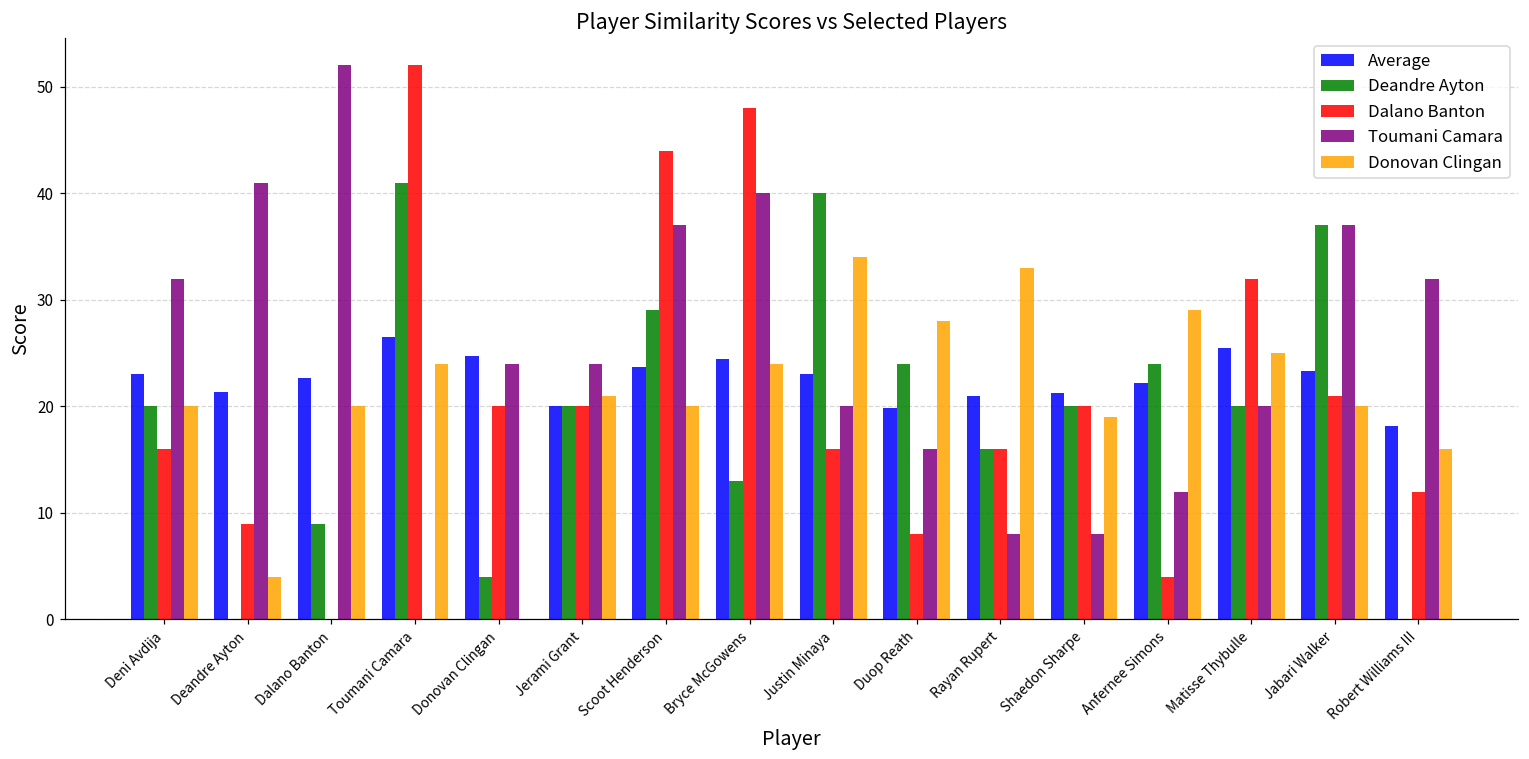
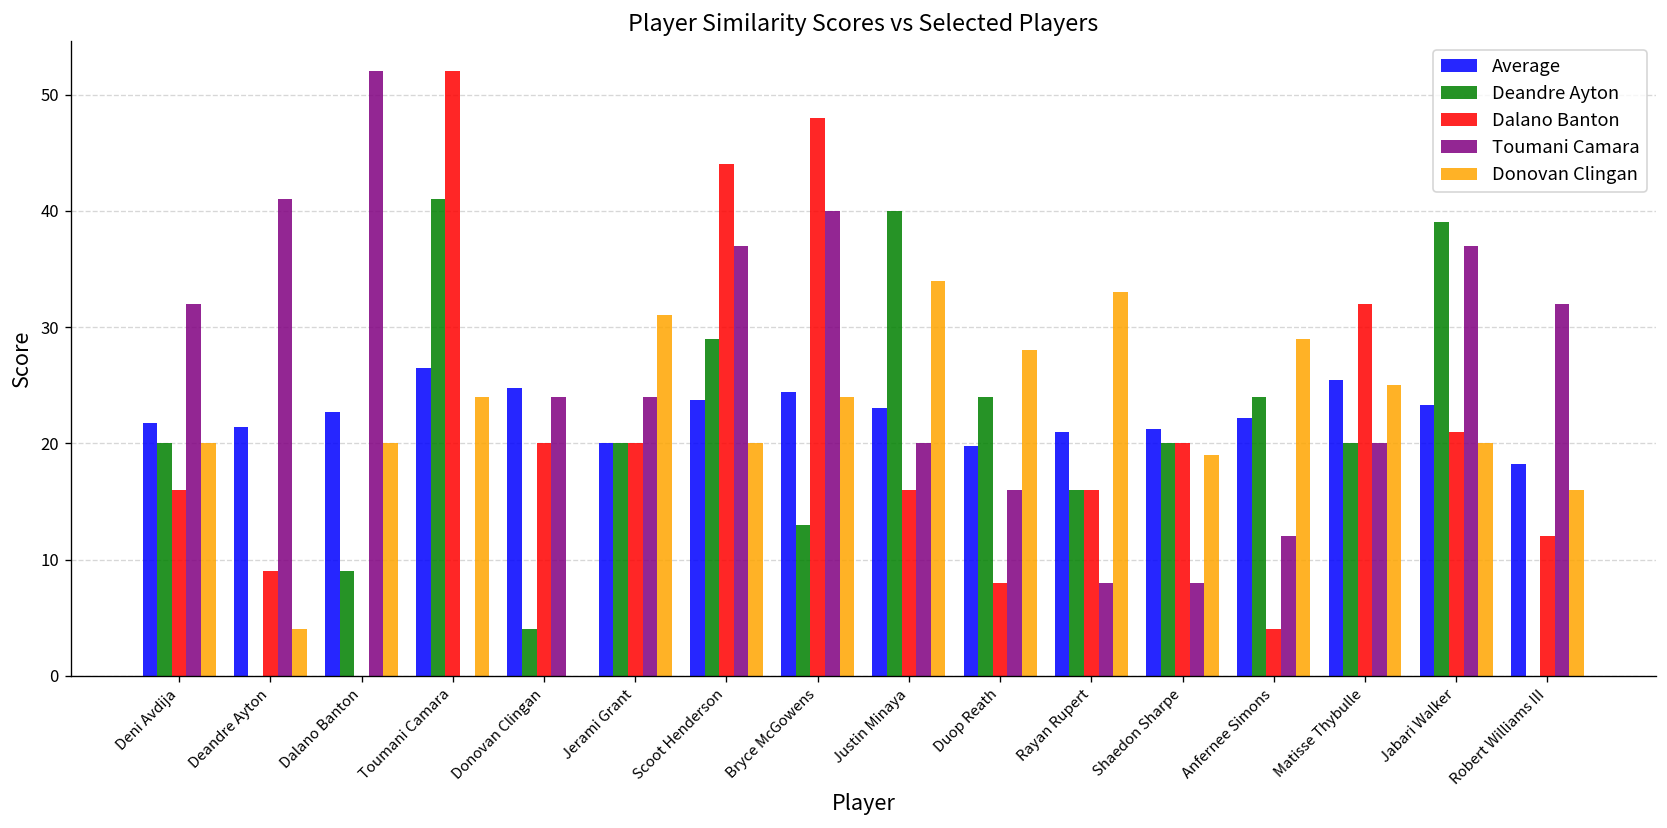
Average, Deni Avdija: 23 -> 22
Donovan Clingan, Jerami Grant: 21 -> 31
Deandre Ayton, Jabari Walker: 37 -> 39
